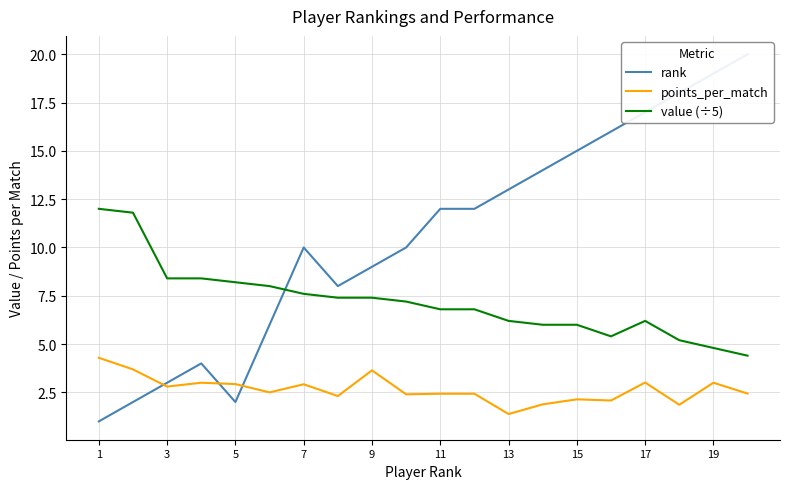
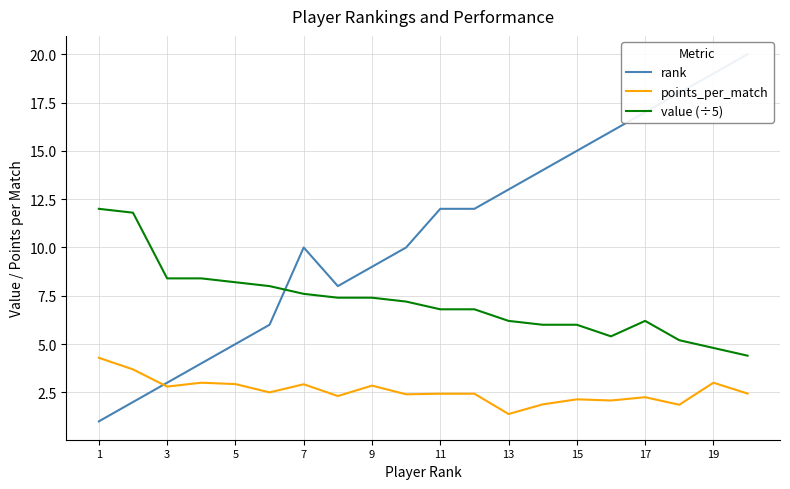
rank, 5: 2 -> 5
points_per_match, 9: 3.6 -> 2.9
points_per_match, 17: 3.0 -> 2.3
